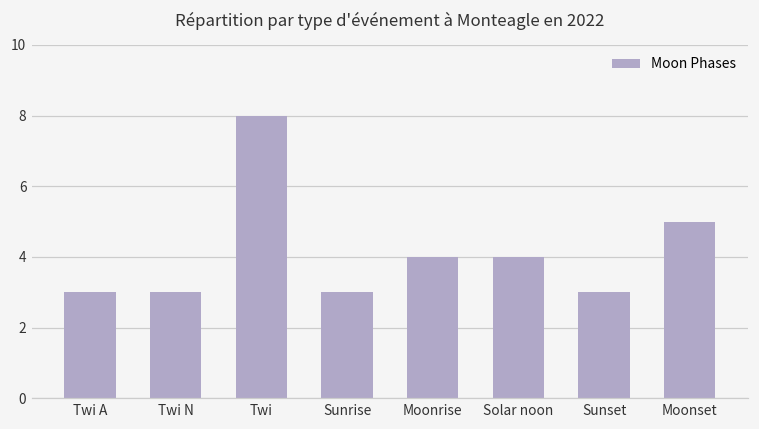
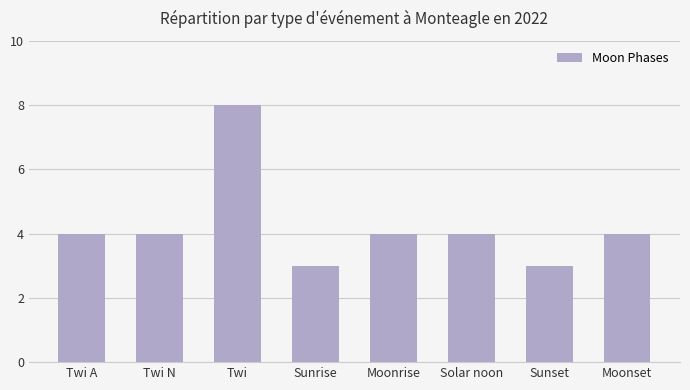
Twi A: 3 -> 4
Twi N: 3 -> 4
Moonset: 5 -> 4
